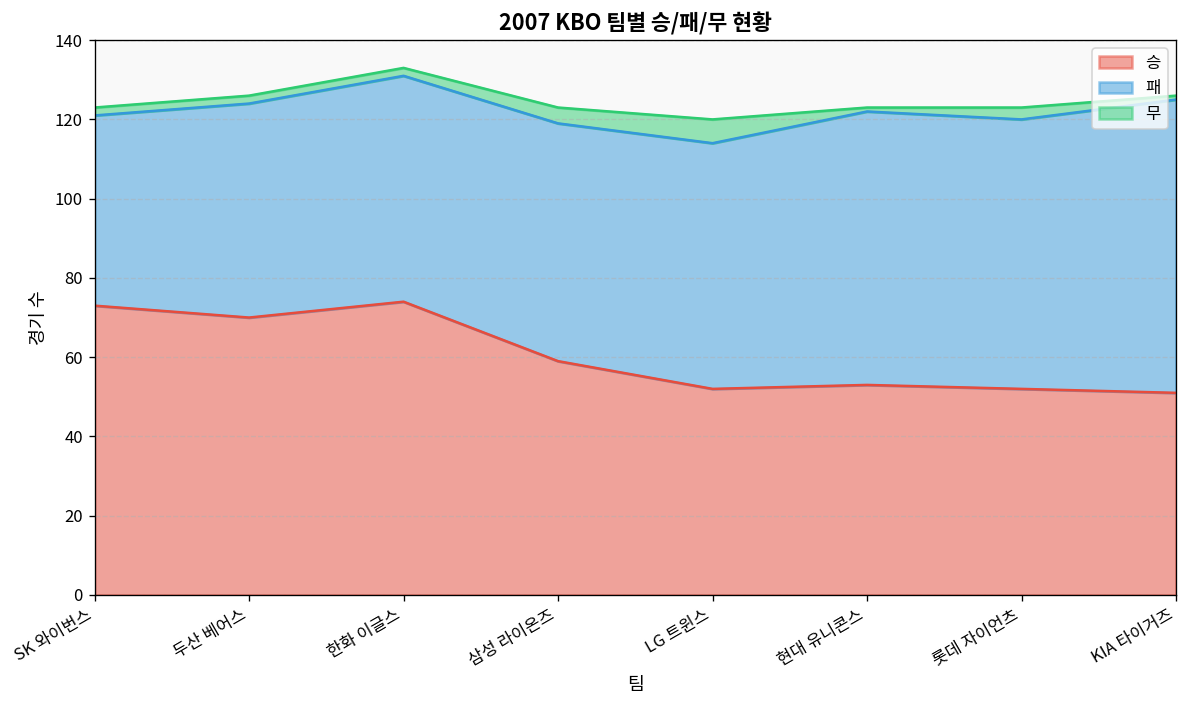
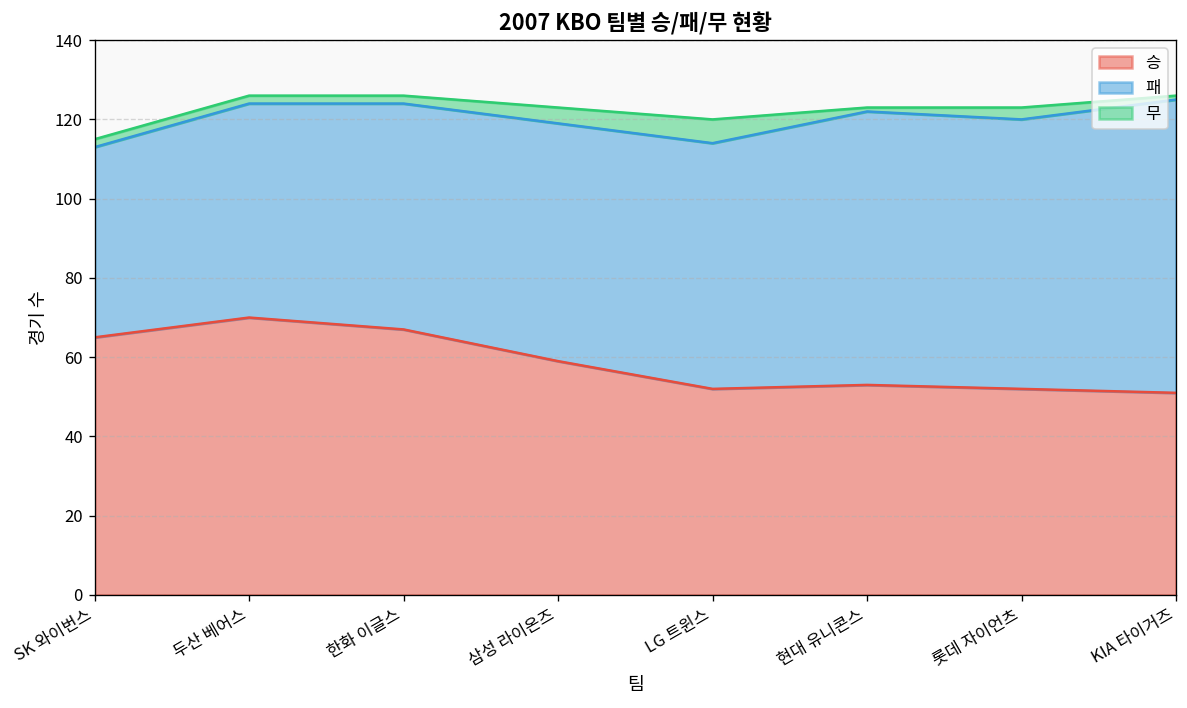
승, SK 와이번스: 73 -> 65
승, 한화 이글스: 74 -> 67
